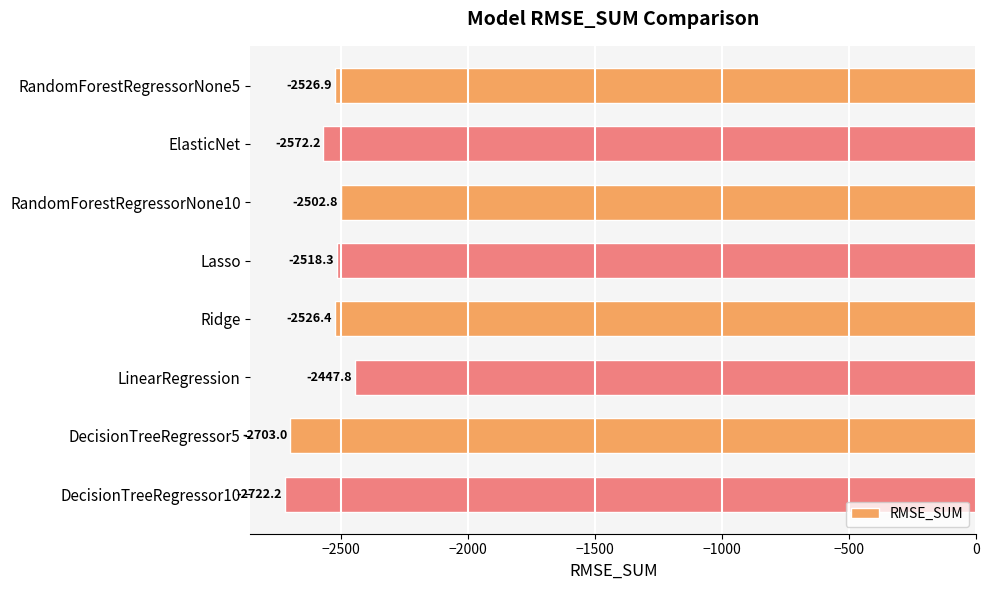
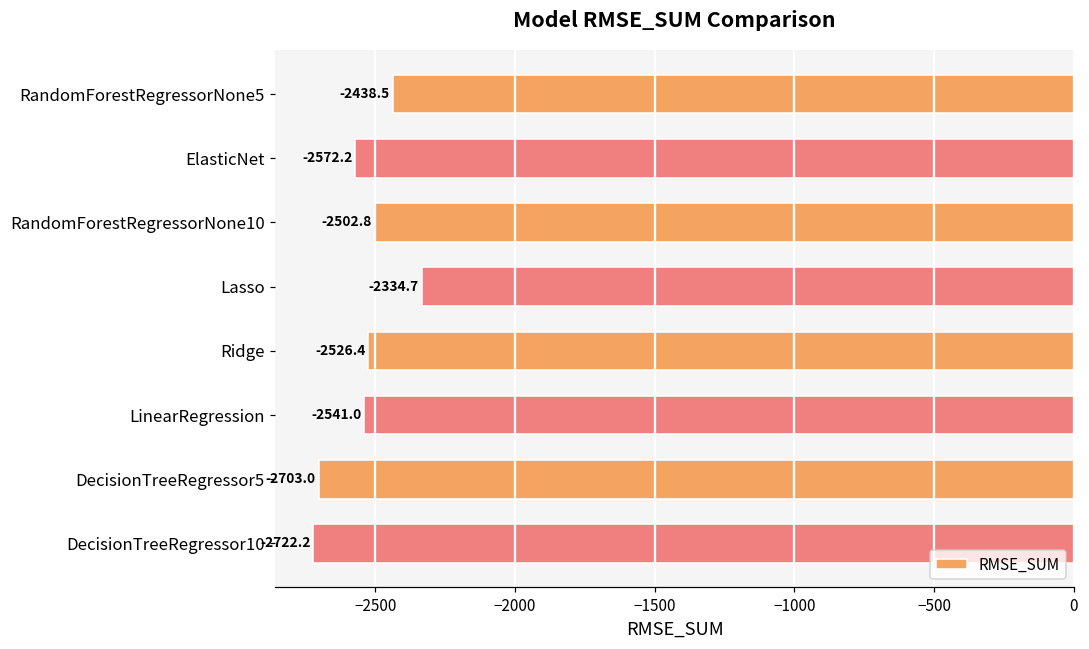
RandomForestRegressorNone5: -2526.9 -> -2438.5
Lasso: -2518.3 -> -2334.7
LinearRegression: -2447.8 -> -2541.0
